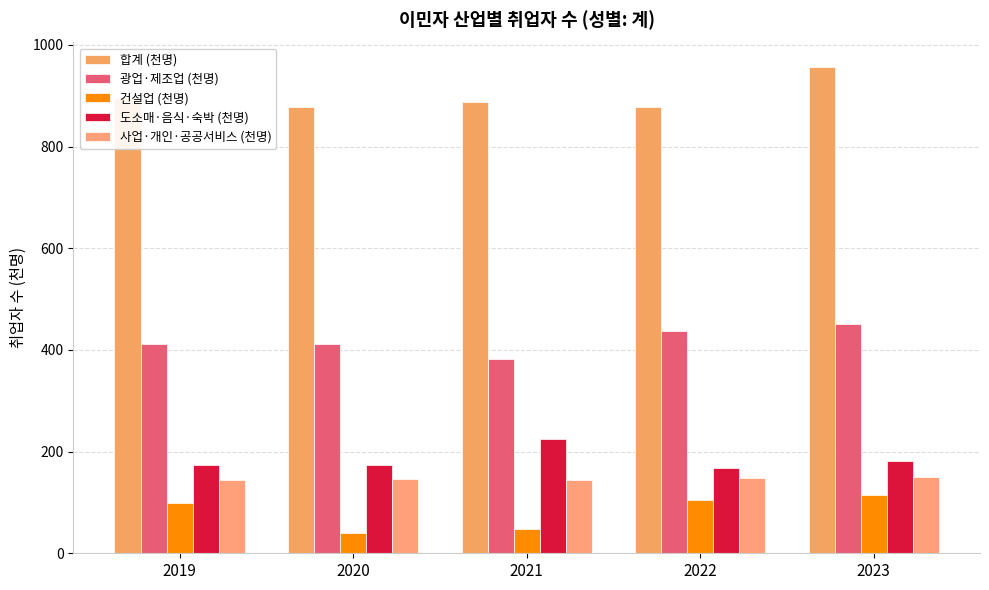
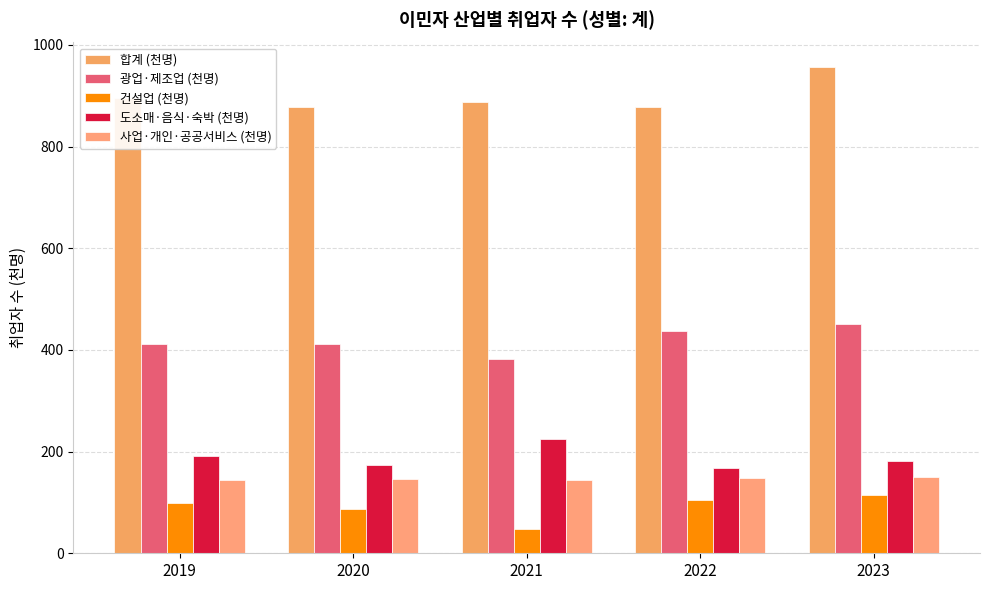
도소매·음식·숙박 (천명), 2019: 170 -> 190
건설업 (천명), 2020: 40 -> 90
